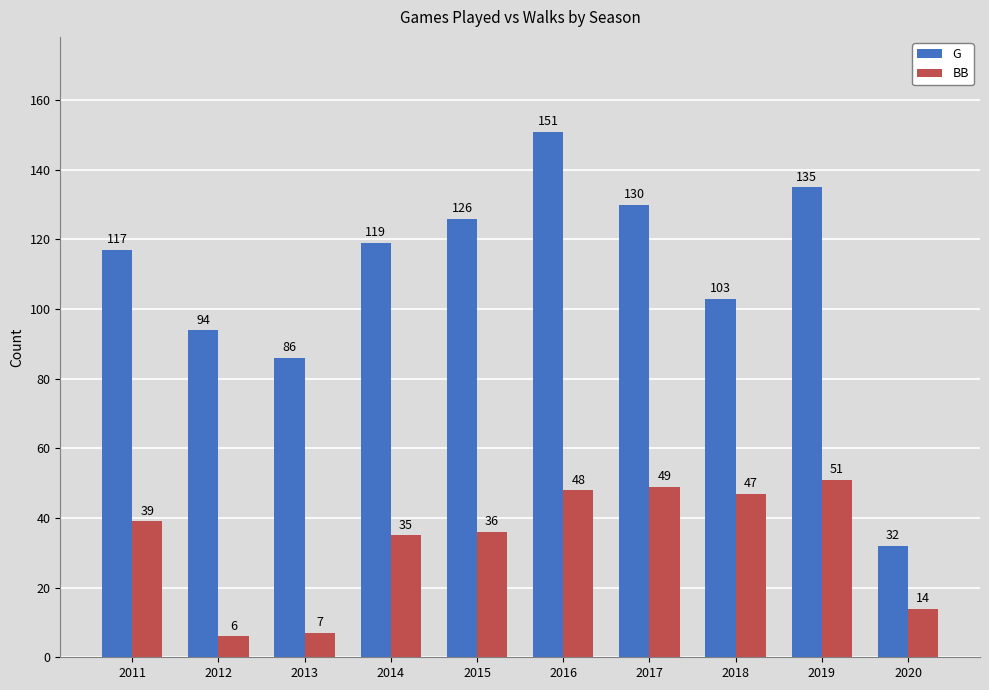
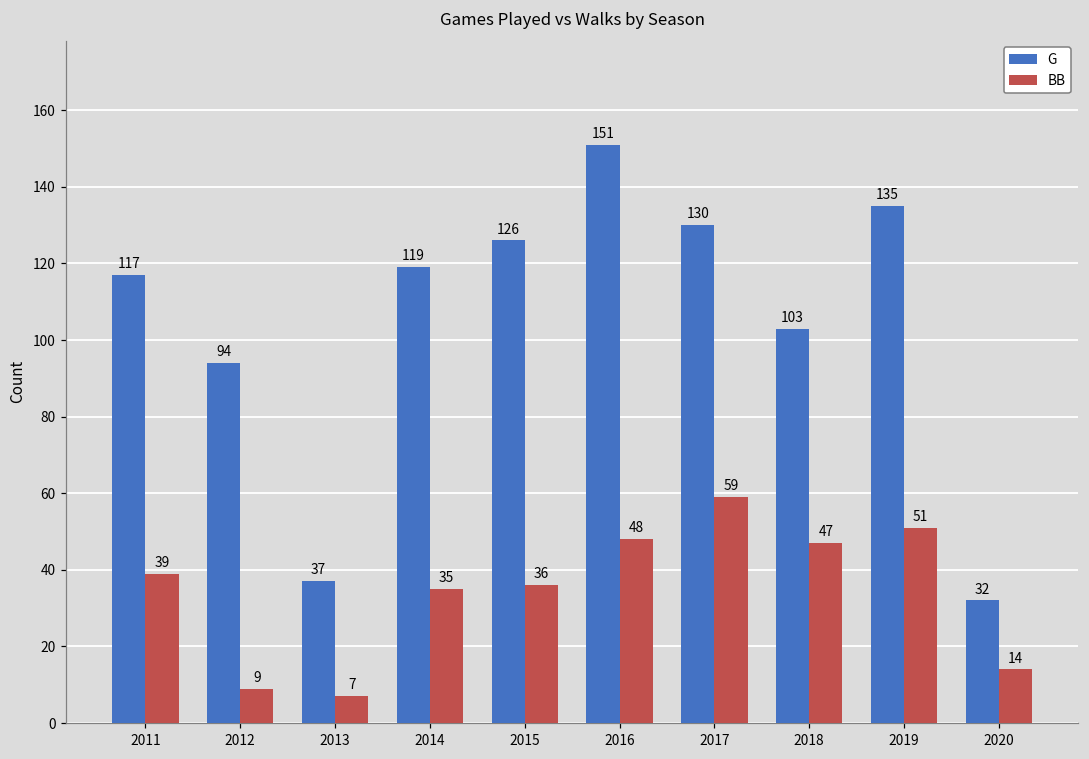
BB, 2012: 6 -> 9
G, 2013: 86 -> 37
BB, 2017: 49 -> 59
